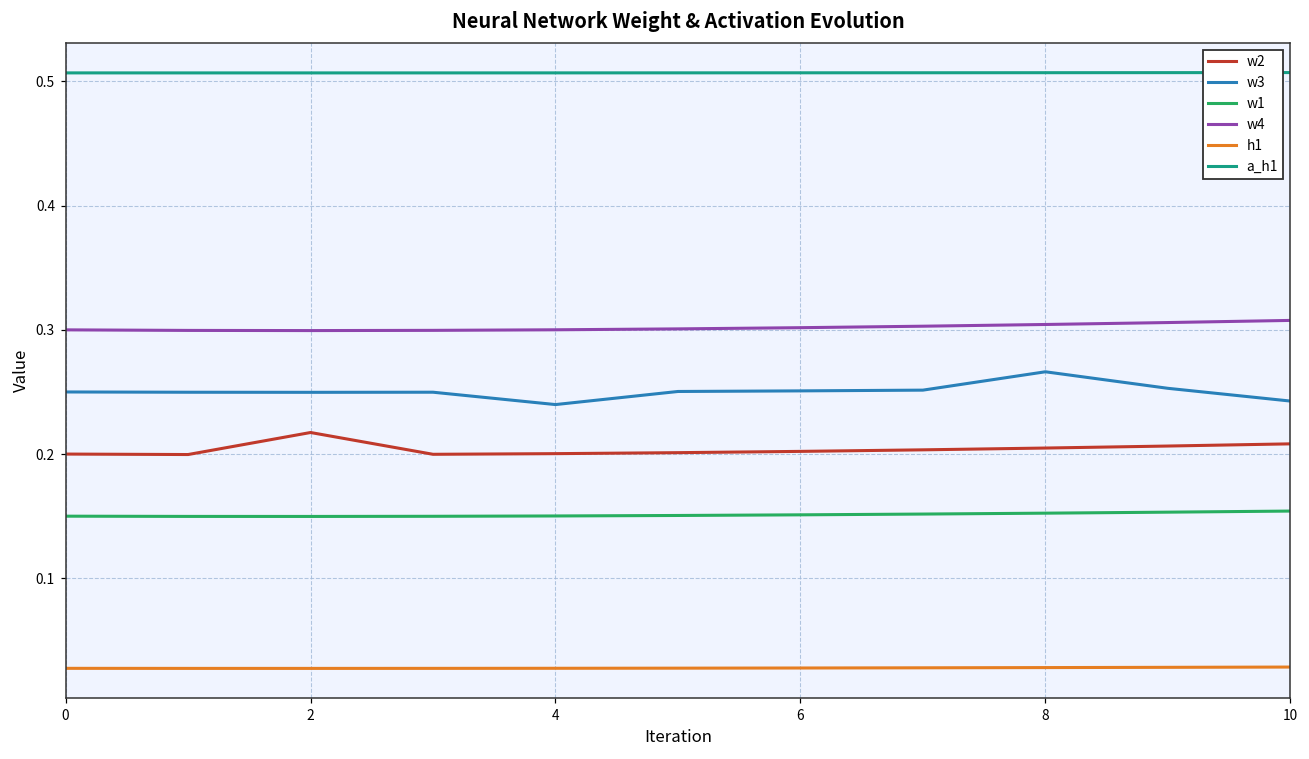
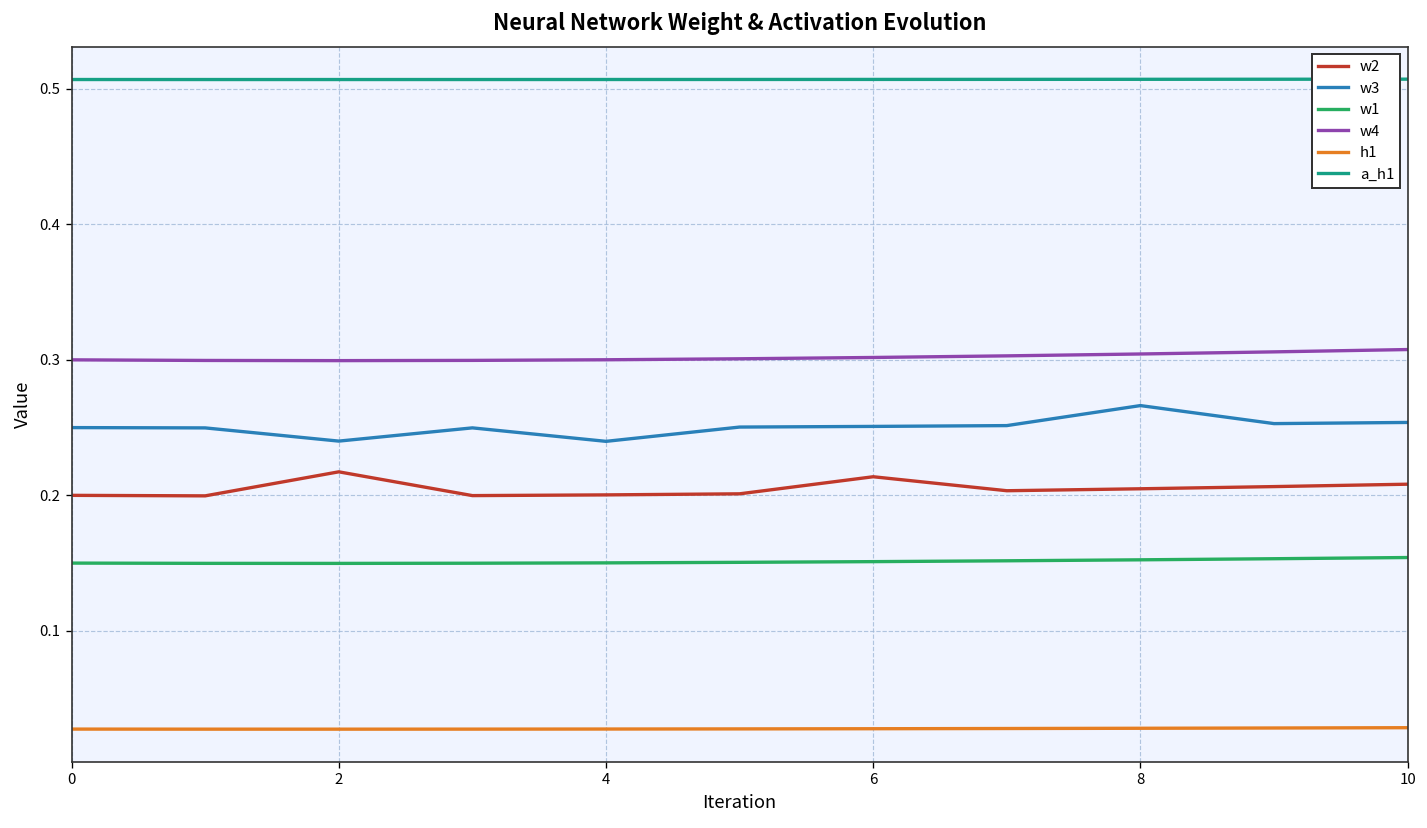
w3, 2: 0.250 -> 0.240
w2, 6: 0.202 -> 0.214
w3, 10: 0.243 -> 0.254
